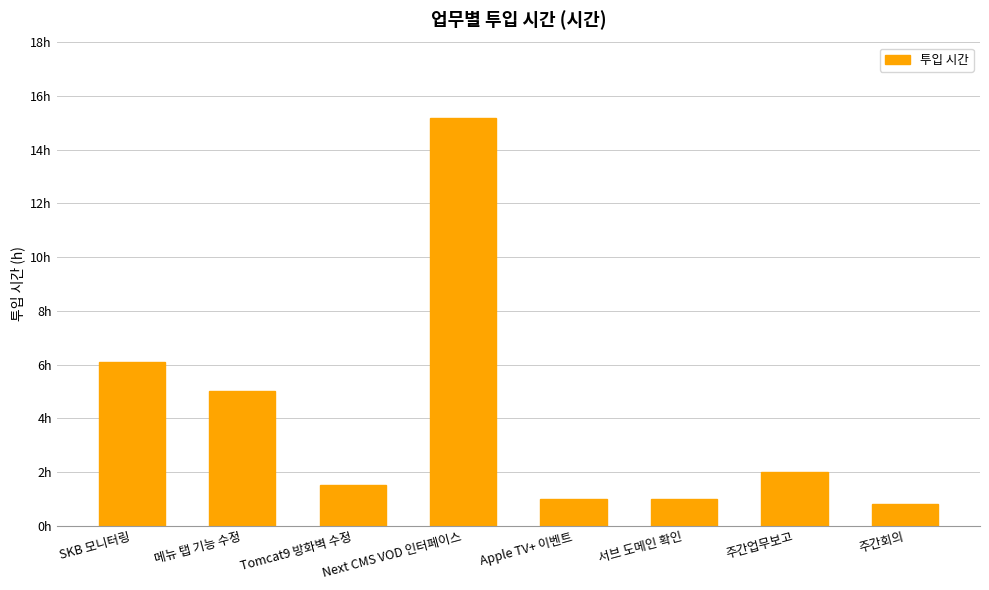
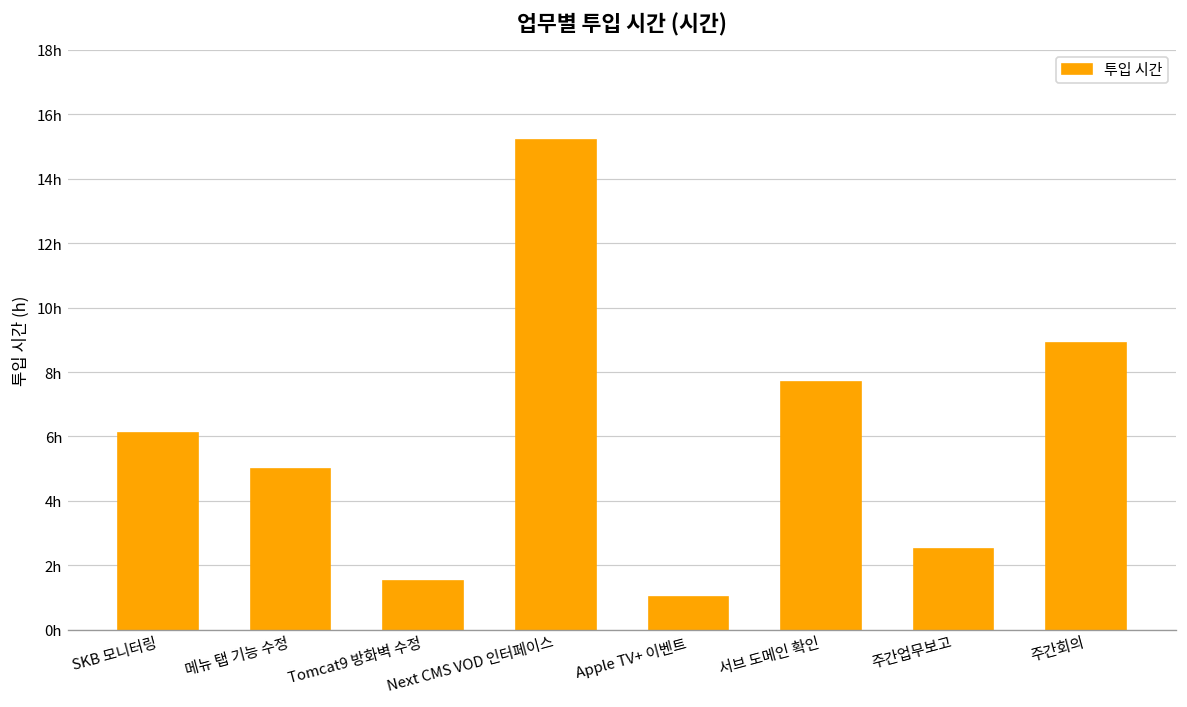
서브 도메인 확인: 1.0h -> 7.7h
주간업무보고: 2.0h -> 2.5h
주간회의: 0.8h -> 8.9h
